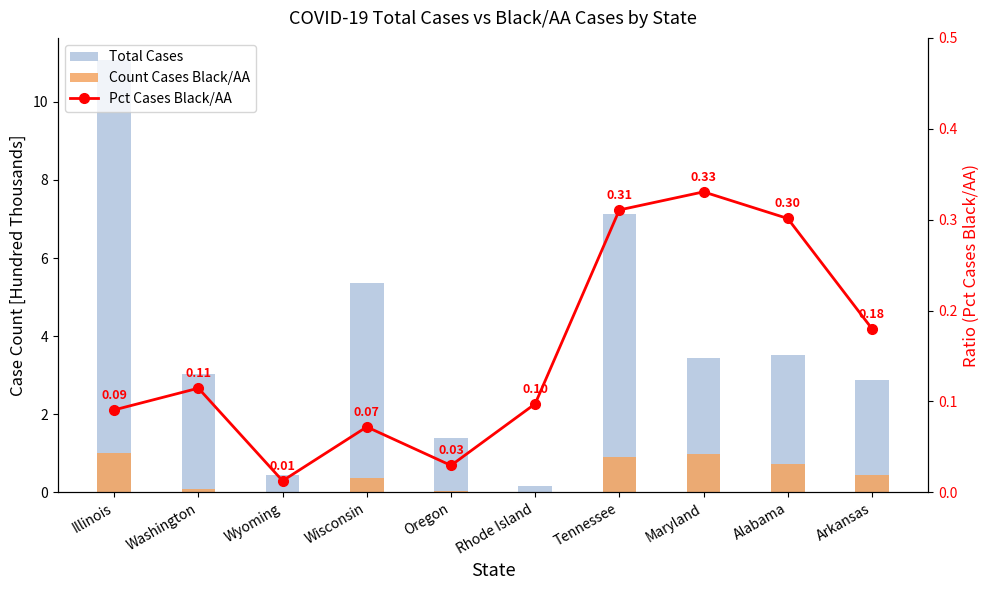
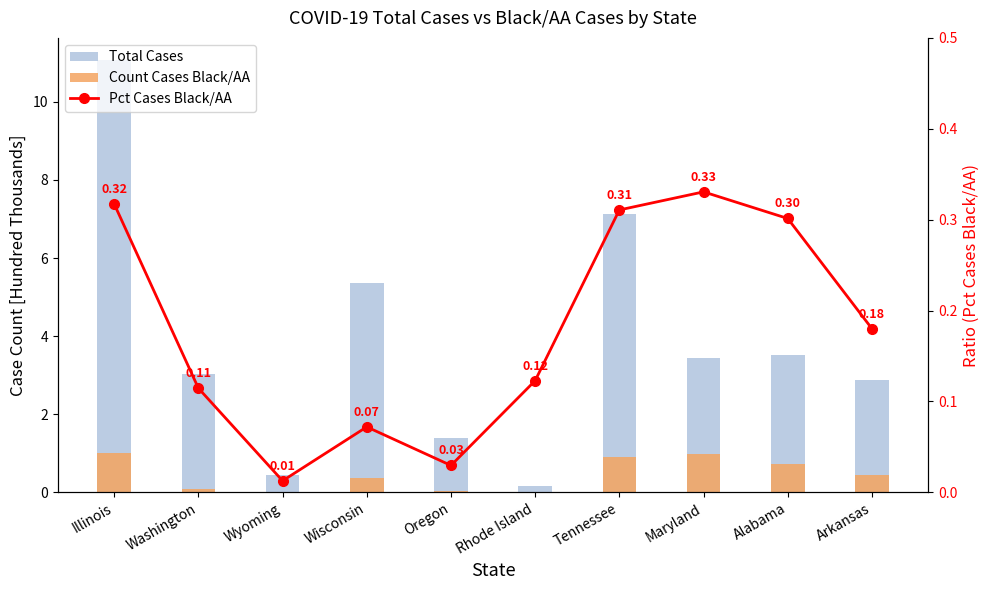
Pct Cases Black/AA, Illinois: 0.09 -> 0.32
Pct Cases Black/AA, Rhode Island: 0.10 -> 0.12
